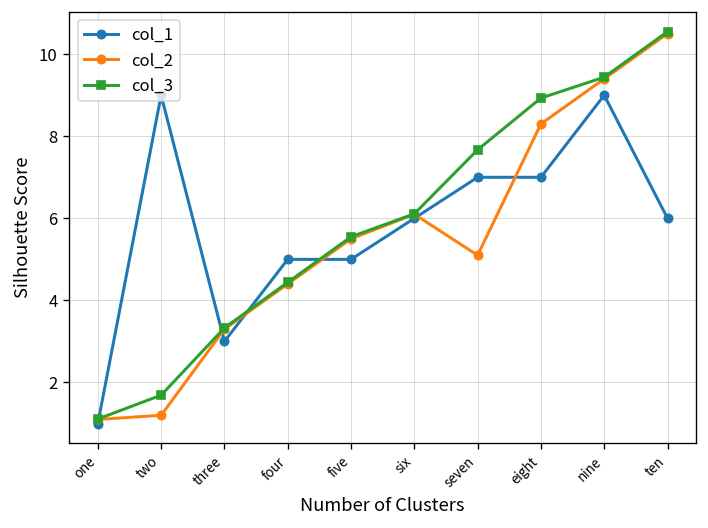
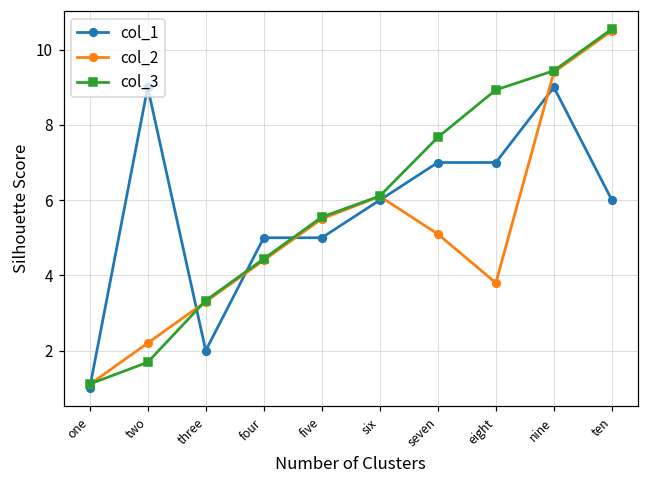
col_2, two: 1.2 -> 2.2
col_1, three: 3 -> 2
col_2, eight: 8.3 -> 3.8
